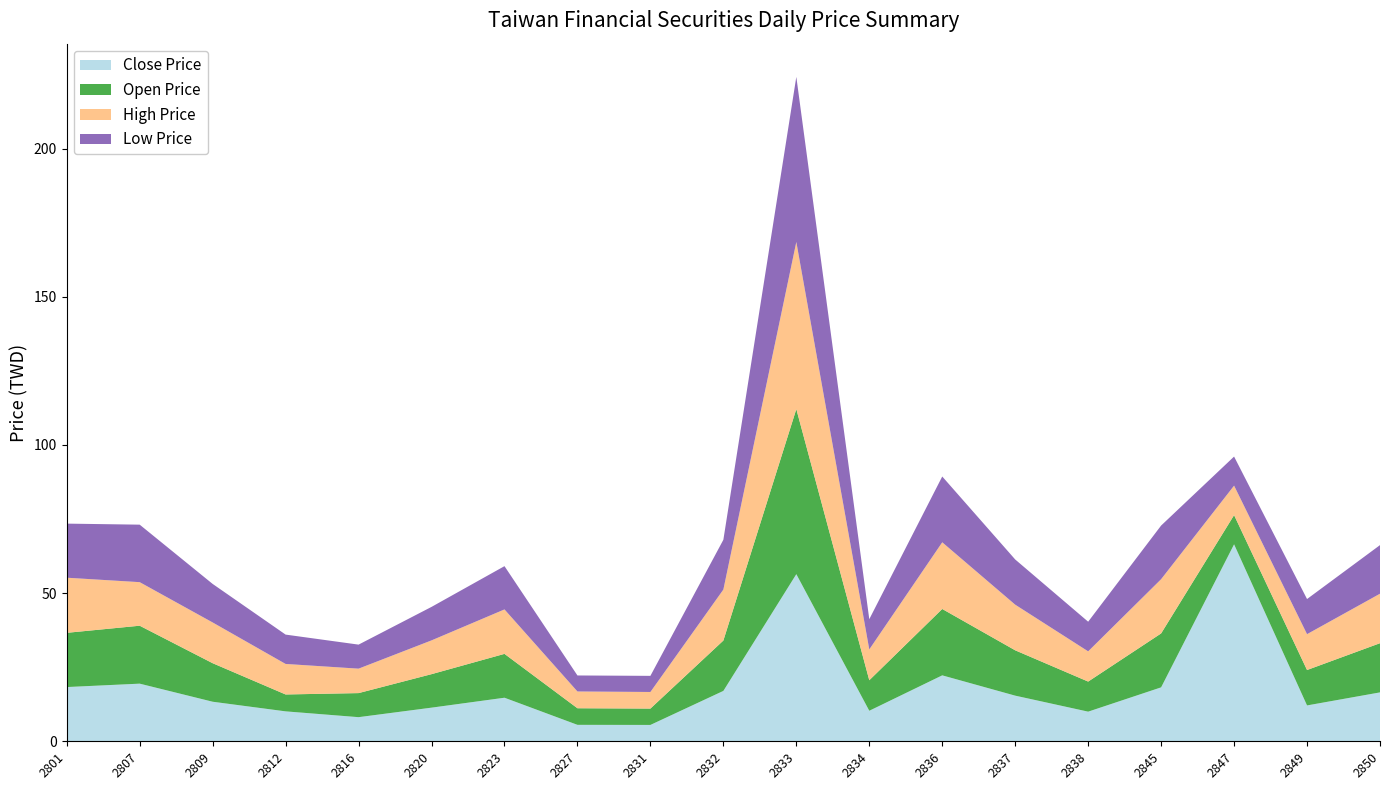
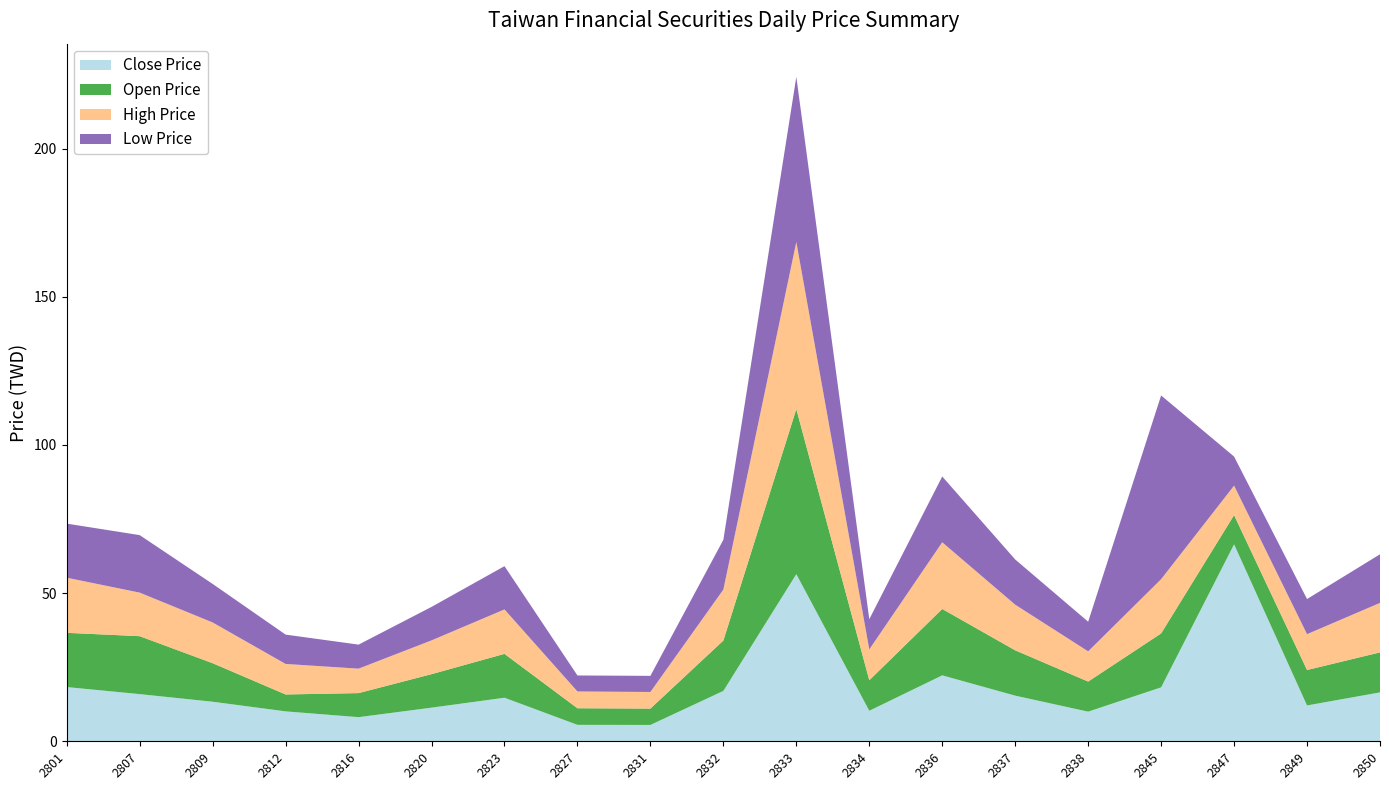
Close Price, 2807: 19 -> 16
Low Price, 2845: 18 -> 62
Open Price, 2850: 17 -> 14
